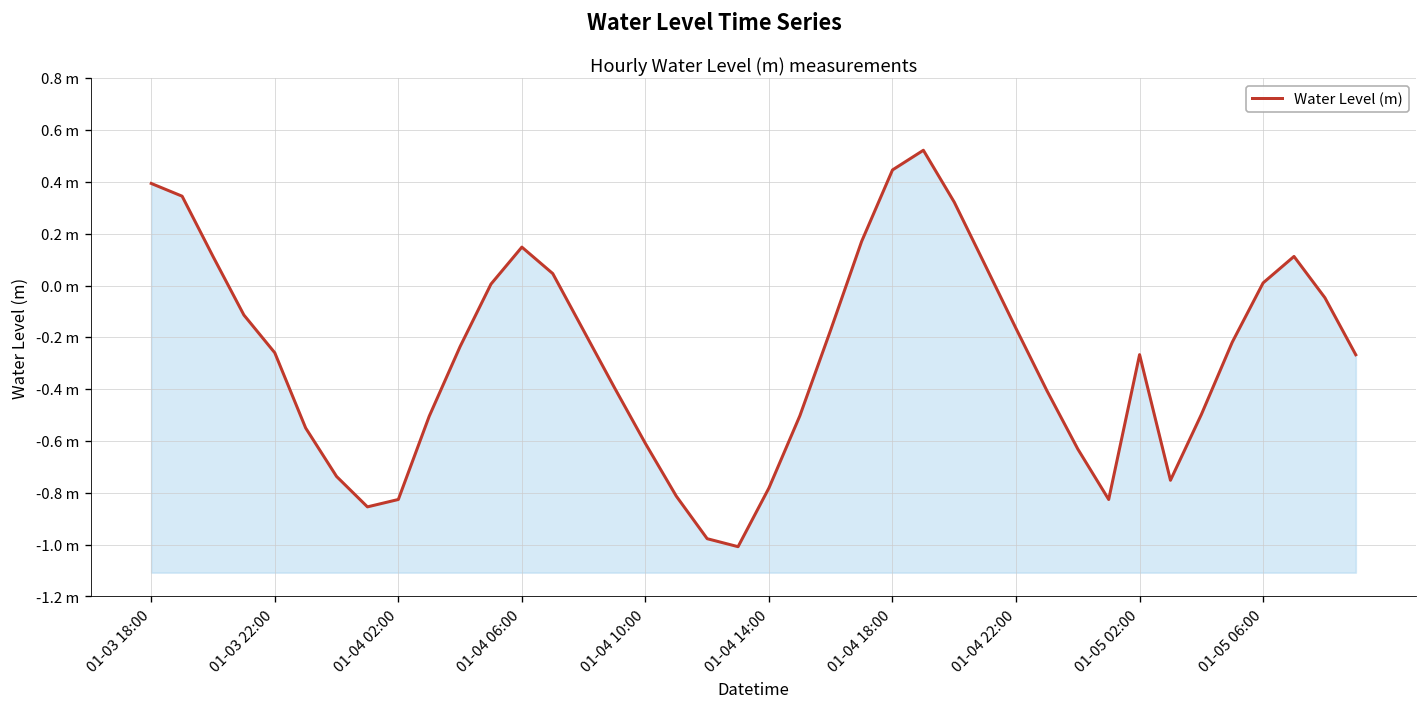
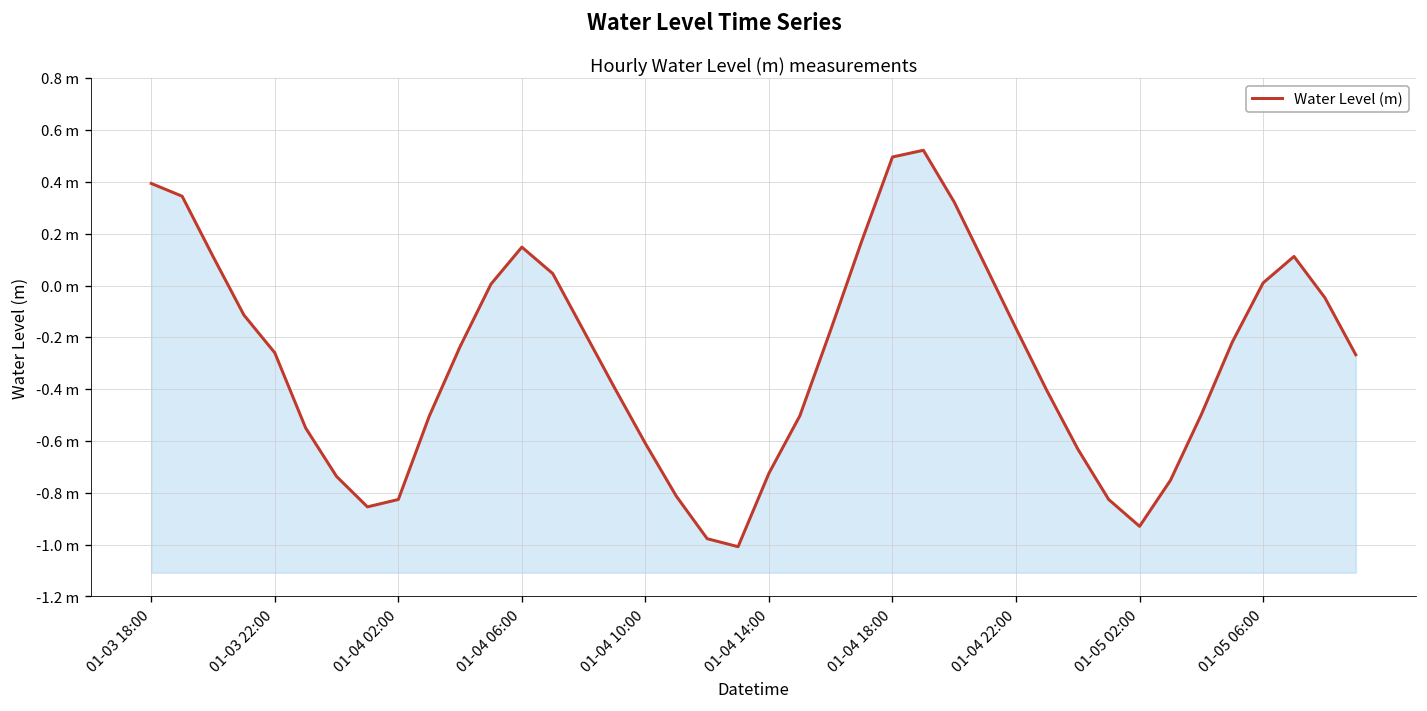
01-04 14:00: -0.78 m -> -0.72 m
01-04 18:00: 0.45 m -> 0.50 m
01-05 02:00: -0.27 m -> -0.93 m
